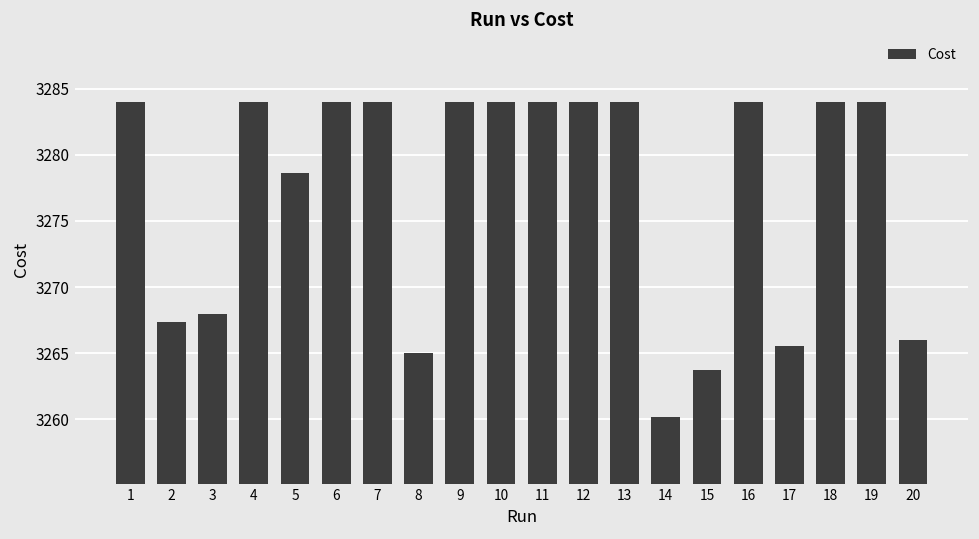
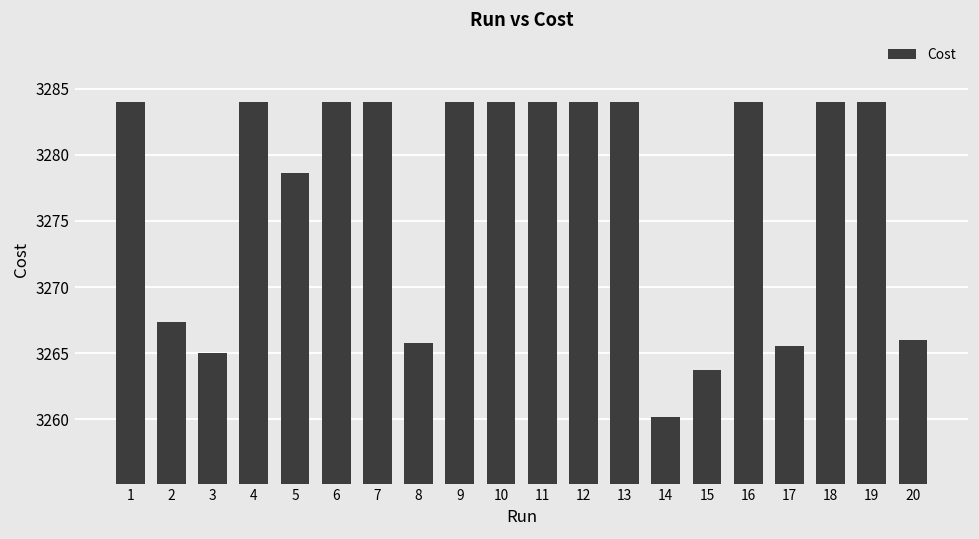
3: 3267.9 -> 3265.0
8: 3265.0 -> 3265.8
